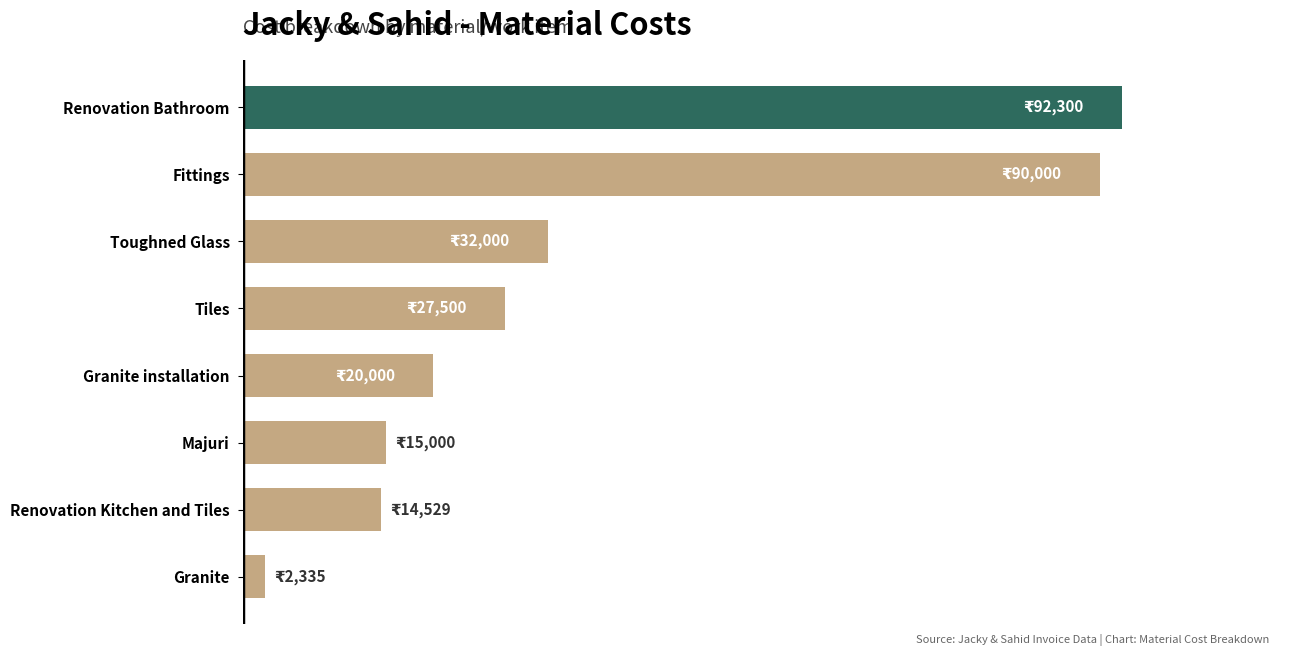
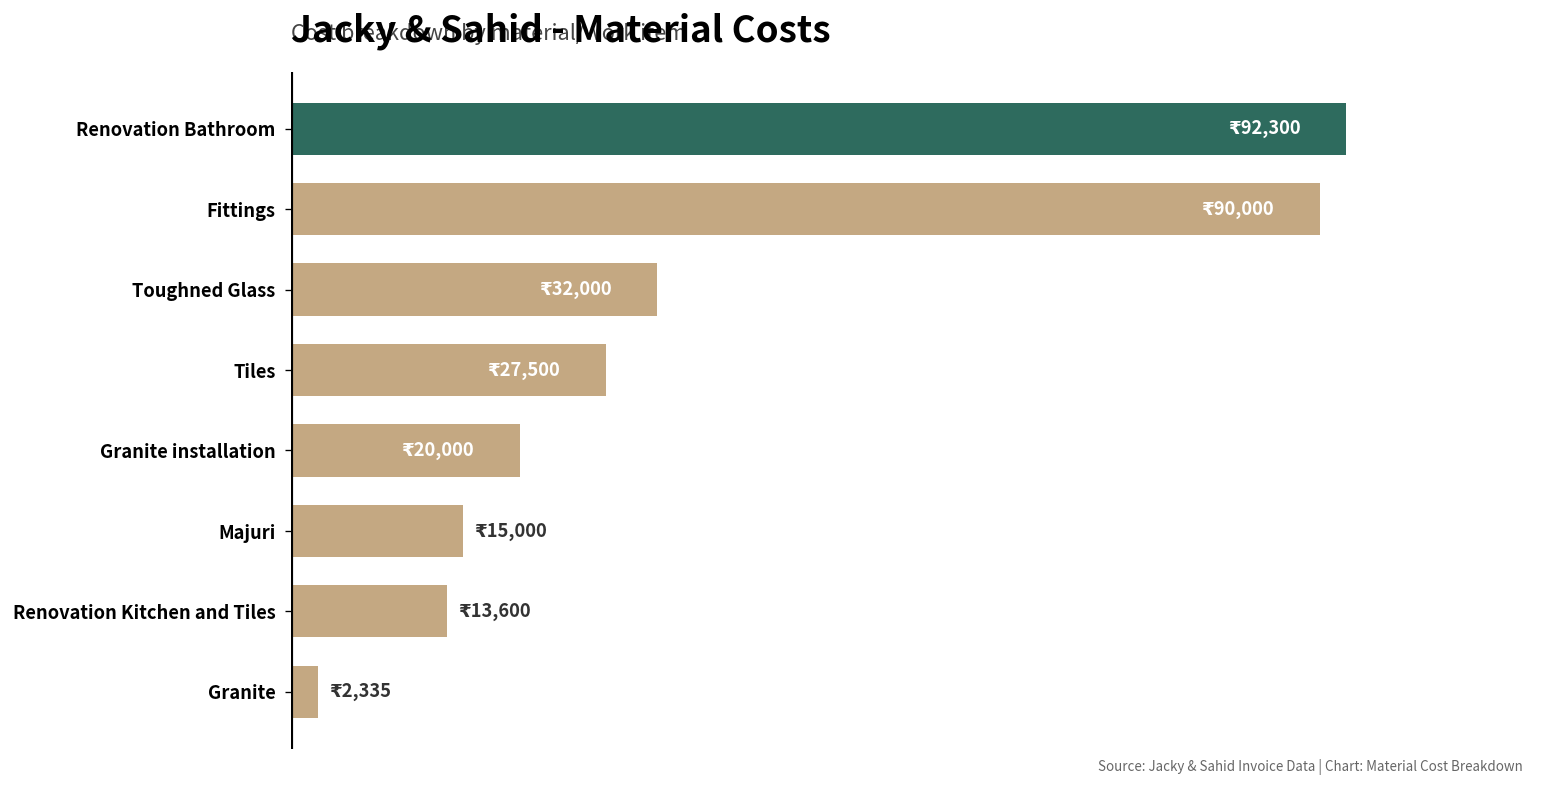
Renovation Kitchen and Tiles: 14,529 -> 13,600
